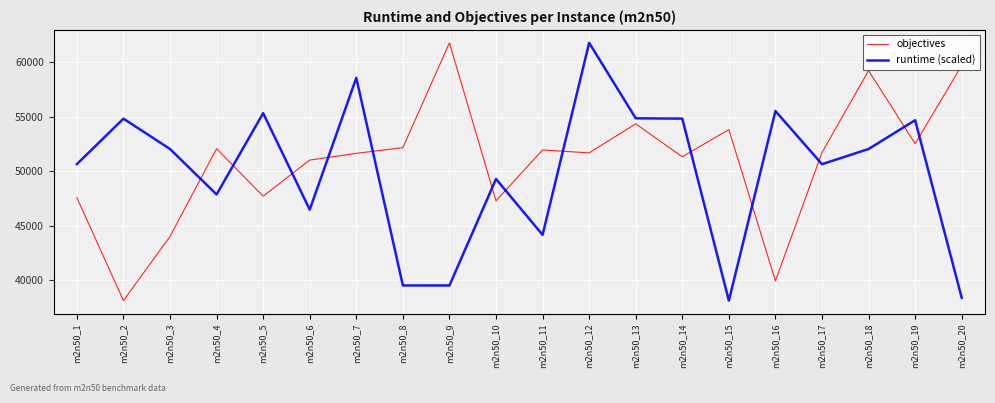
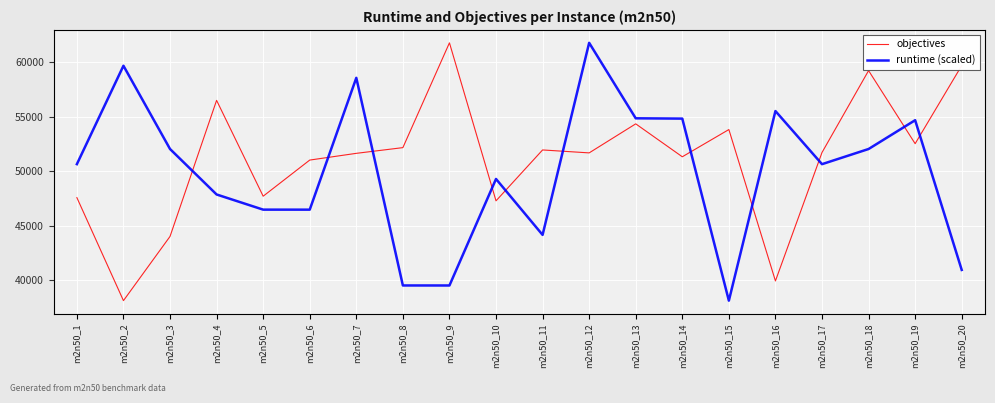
runtime (scaled), m2n50_2: 54800 -> 59700
objectives, m2n50_4: 52100 -> 56500
runtime (scaled), m2n50_5: 55300 -> 46500
runtime (scaled), m2n50_20: 38400 -> 40900
